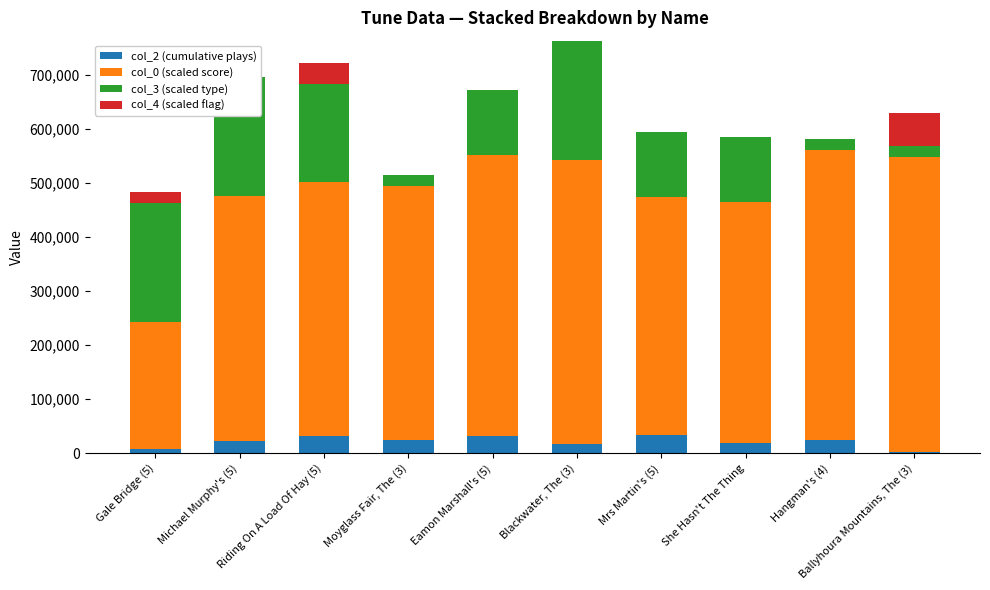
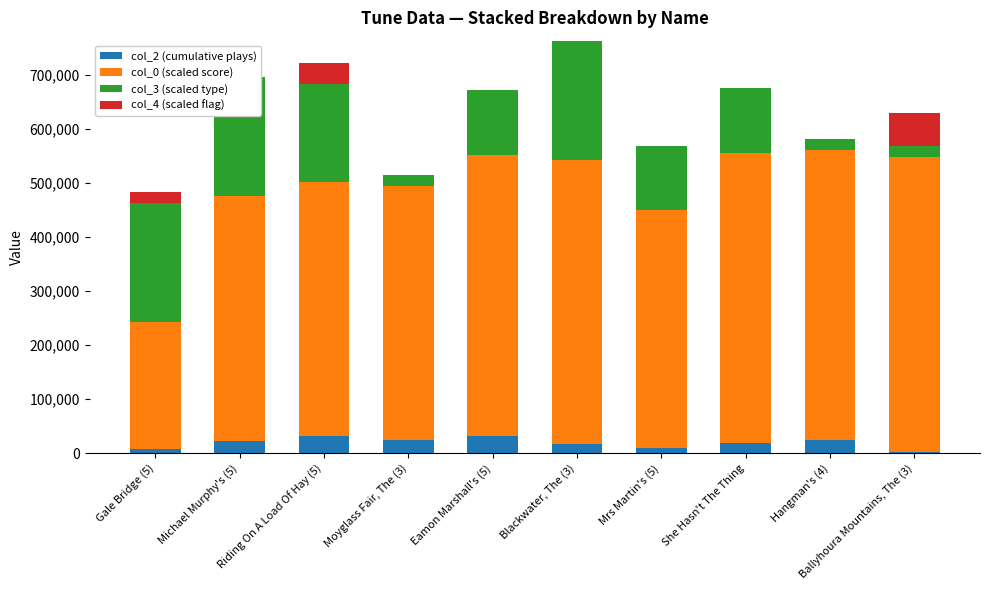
col_2 (cumulative plays), Mrs Martin's (5): 30,000 -> 10,000
col_0 (scaled score), She Hasn't The Thing: 450,000 -> 540,000
